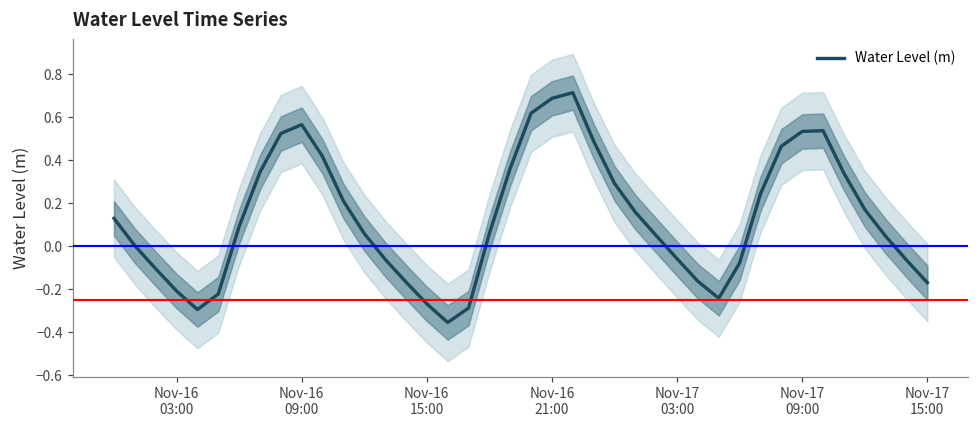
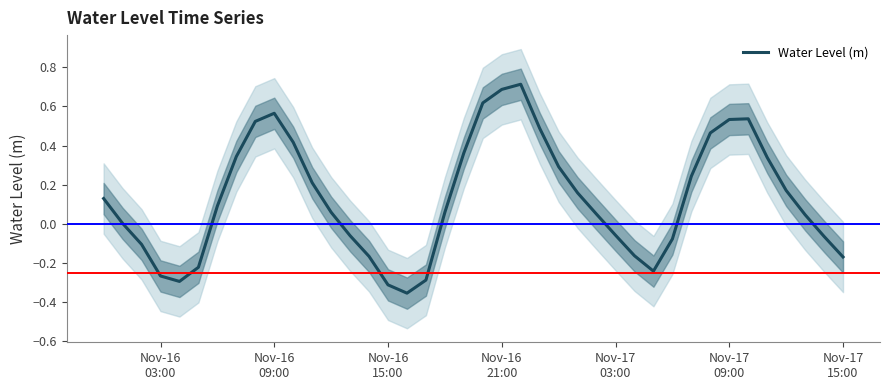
Water Level (m), Nov-16 03:00: -0.21 -> -0.27
Water Level (m), Nov-16 15:00: -0.27 -> -0.31
